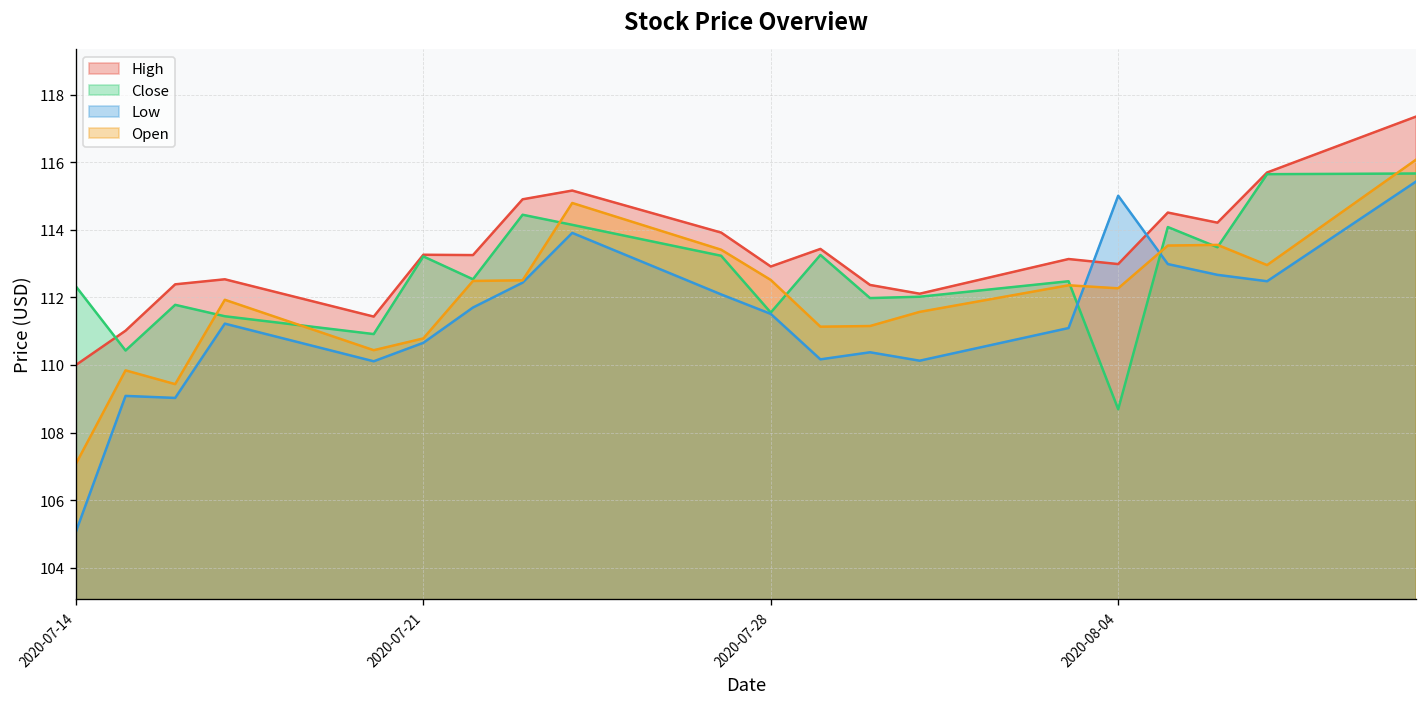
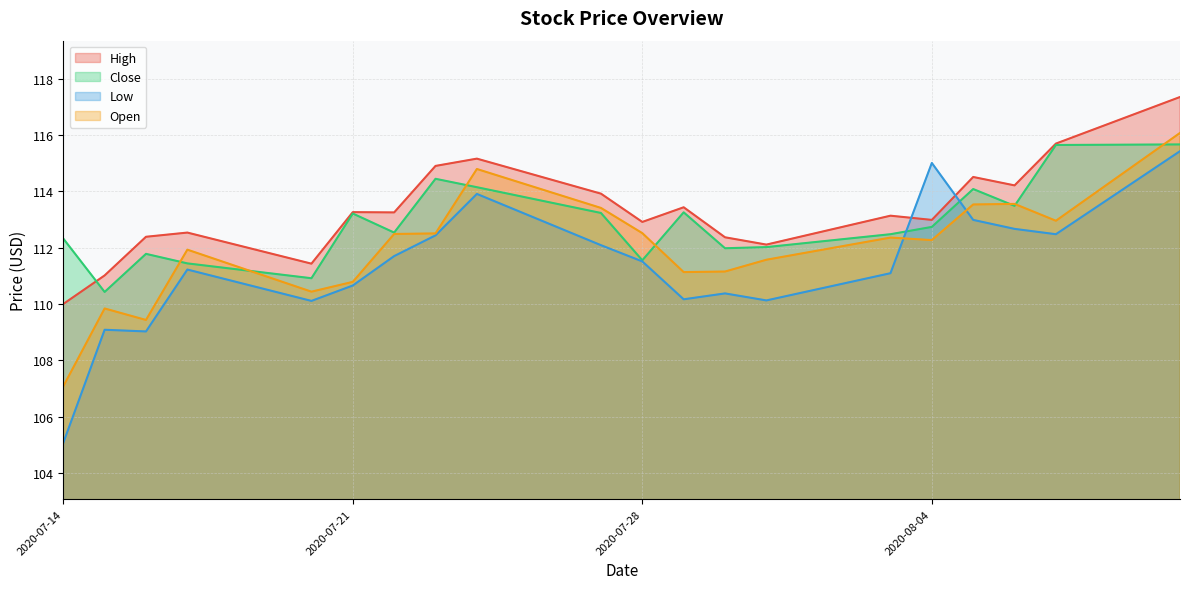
Close, 2020-08-04: 108.7 -> 112.7
